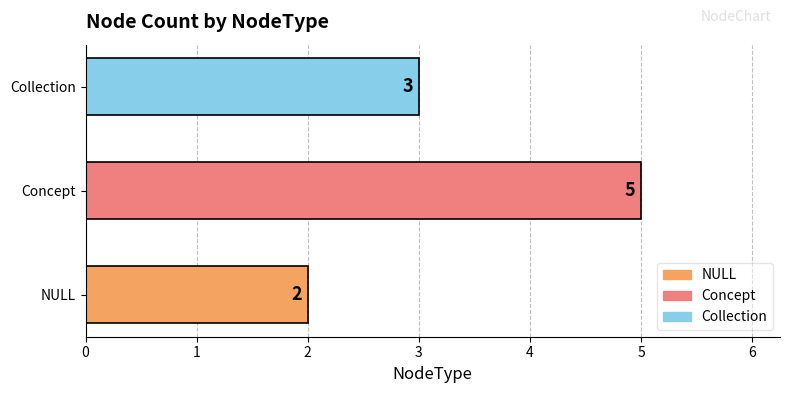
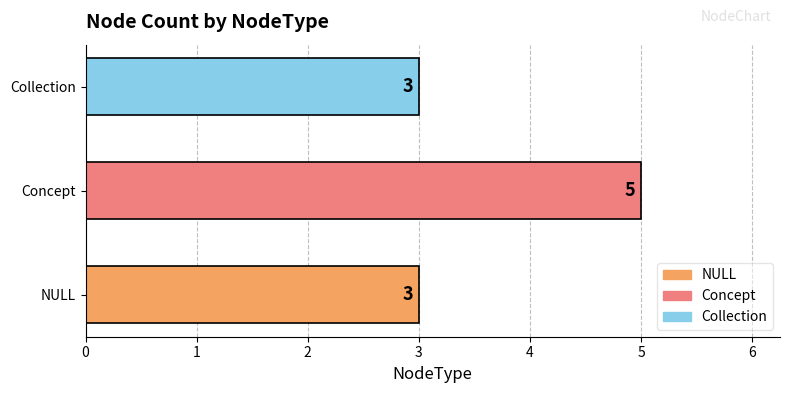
NULL: 2 -> 3
